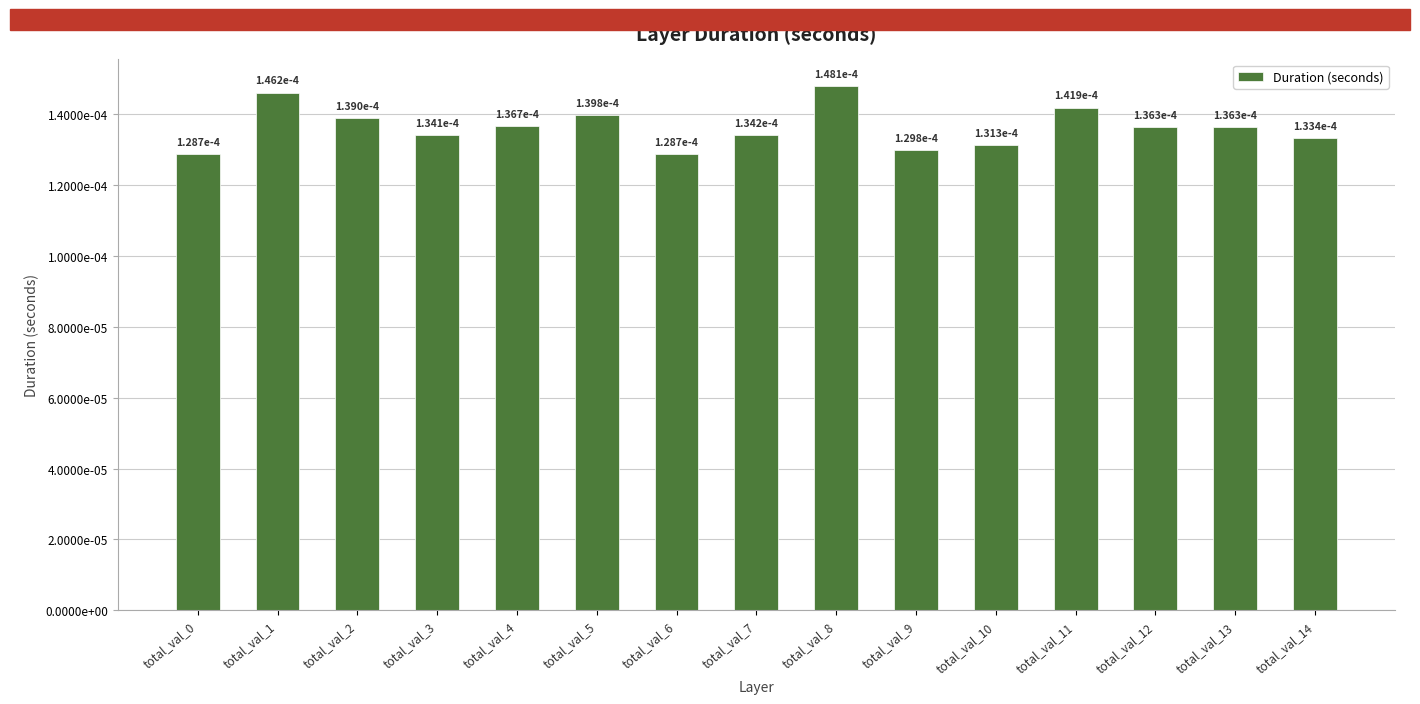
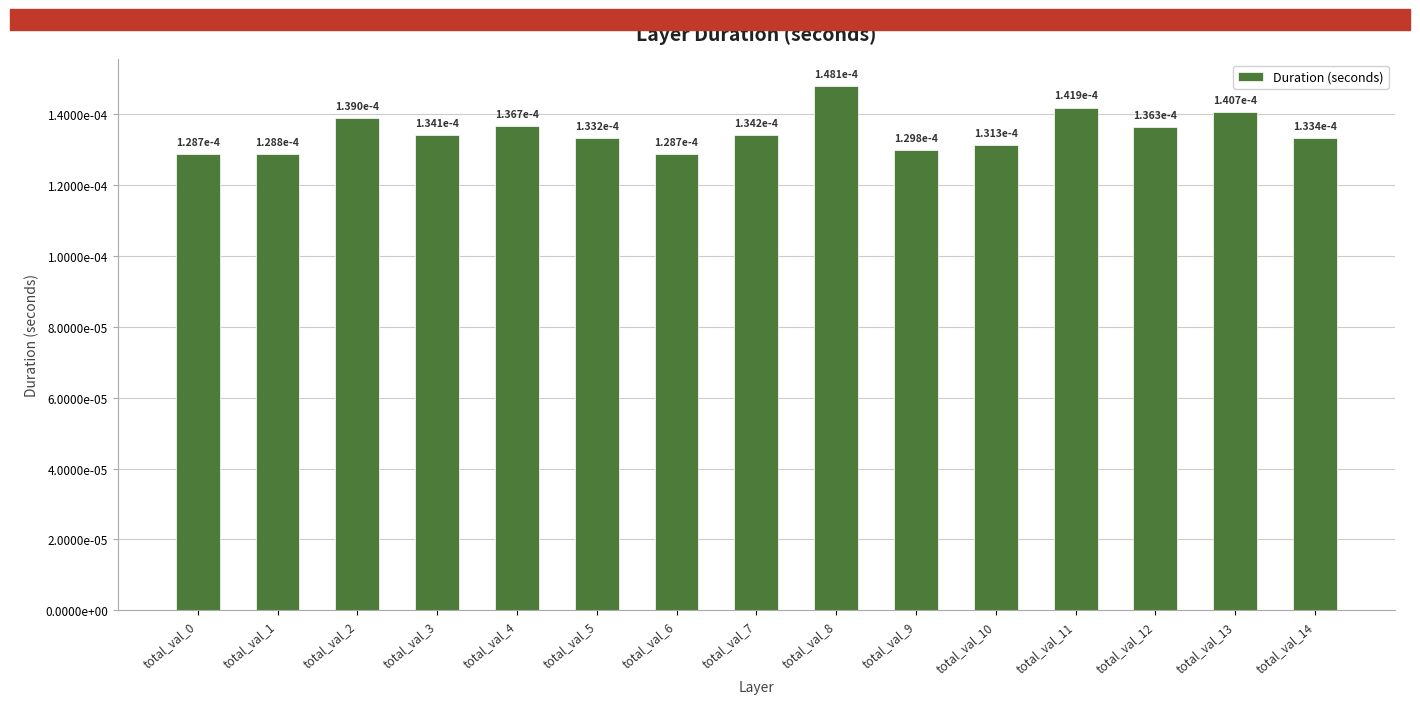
total_val_1: 1.462e-4 -> 1.288e-4
total_val_5: 1.398e-4 -> 1.332e-4
total_val_13: 1.363e-4 -> 1.407e-4
